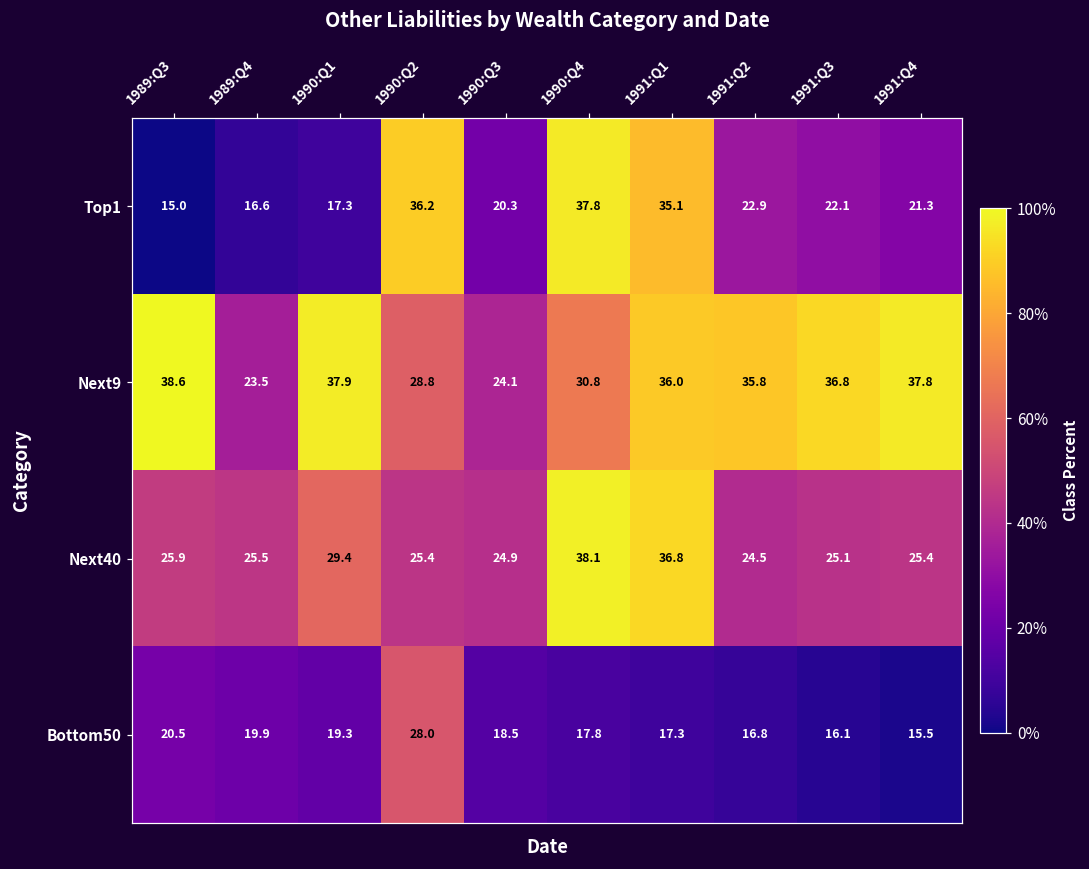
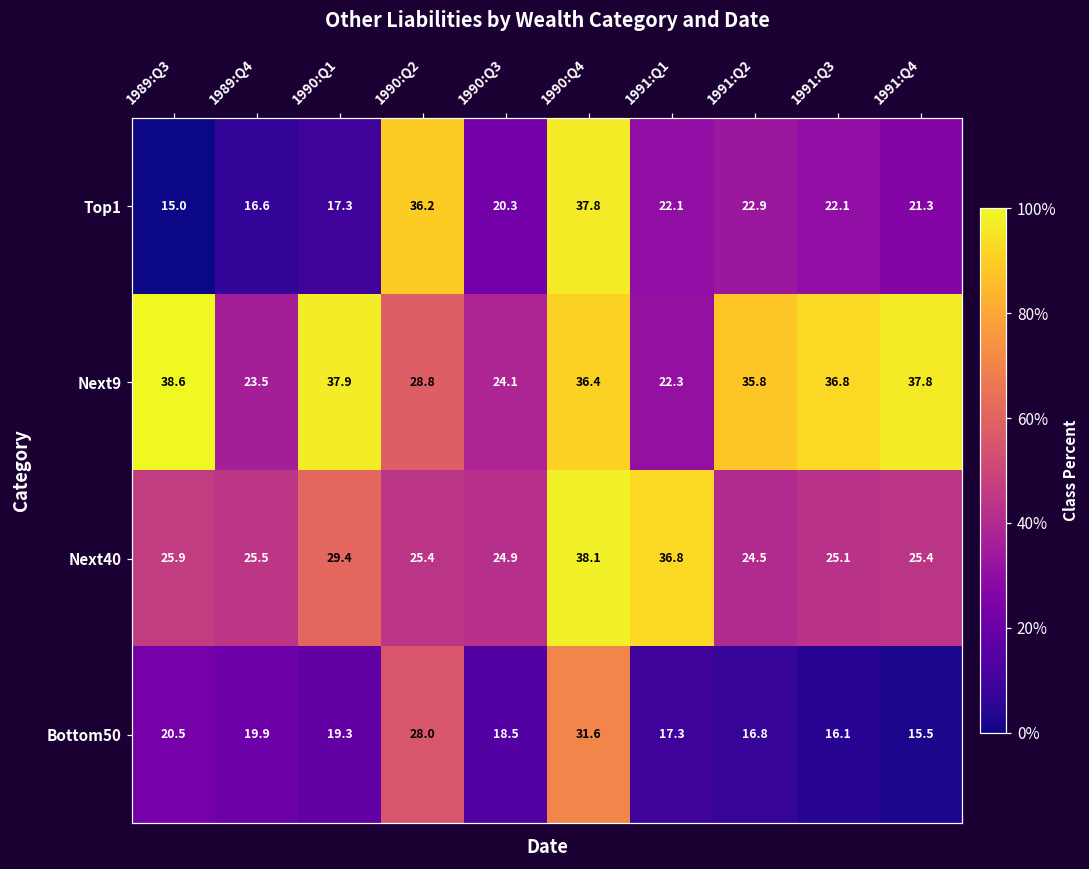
Top1, 1991:Q1: 35.1 -> 22.1
Next9, 1990:Q4: 30.8 -> 36.4
Next9, 1991:Q1: 36.0 -> 22.3
Bottom50, 1990:Q4: 17.8 -> 31.6
